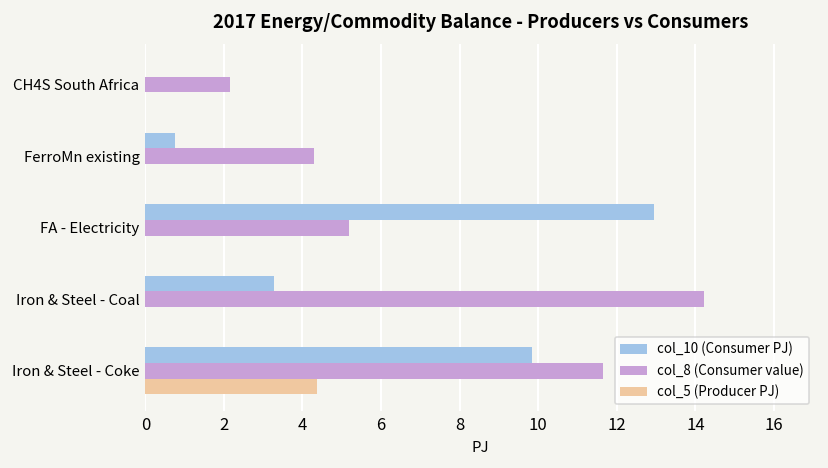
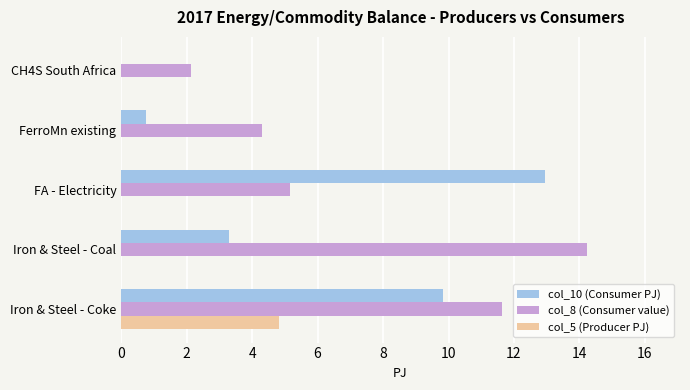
col_5 (Producer PJ), Iron & Steel - Coke: 4.4 -> 4.8
